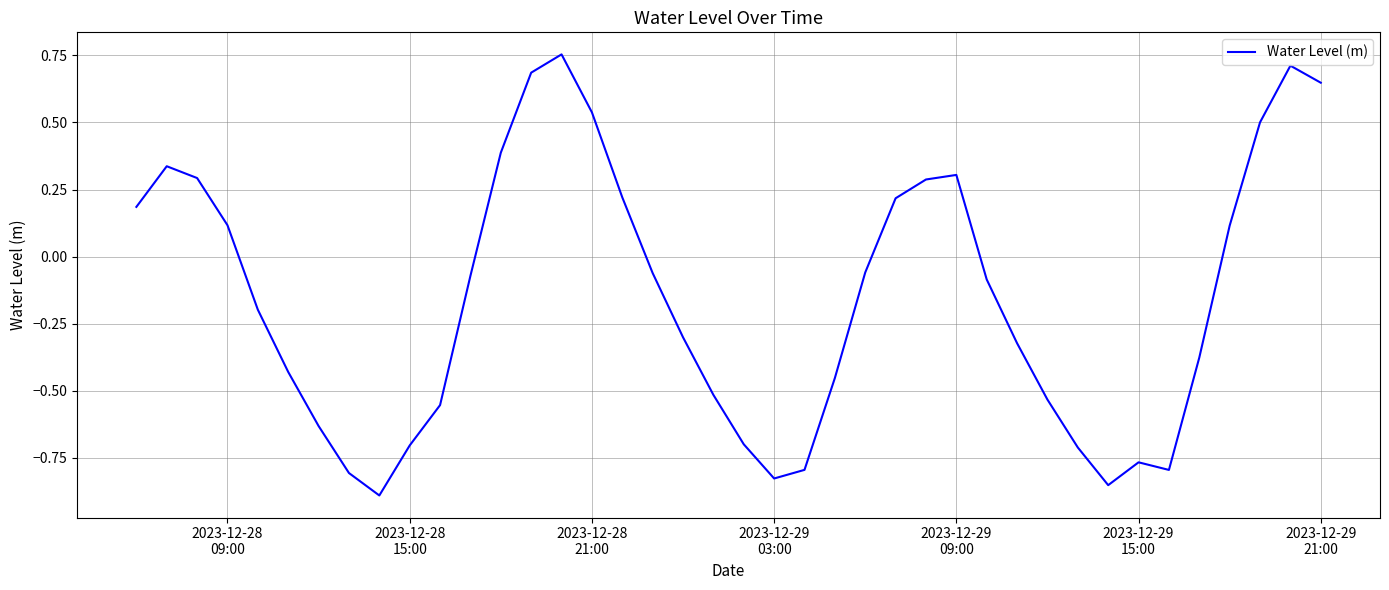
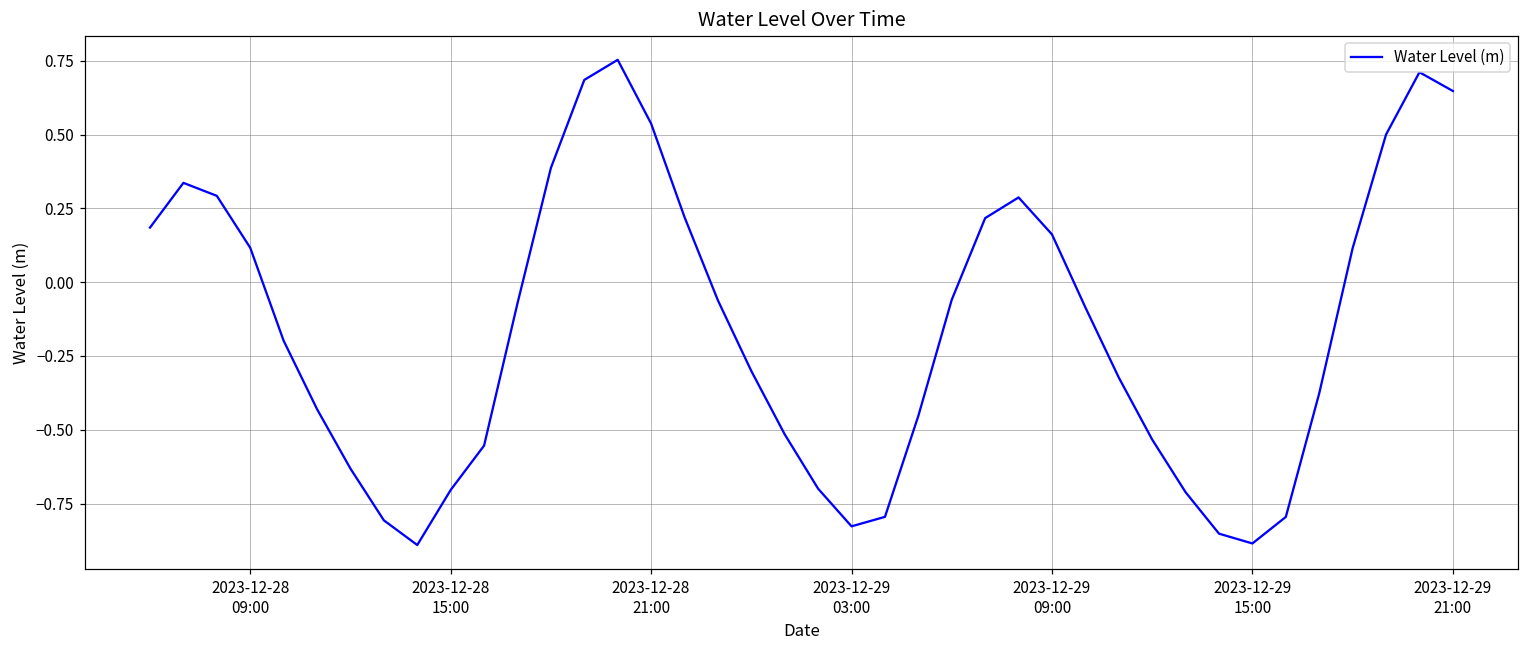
2023-12-29 09:00: 0.30 -> 0.16
2023-12-29 15:00: -0.77 -> -0.89
